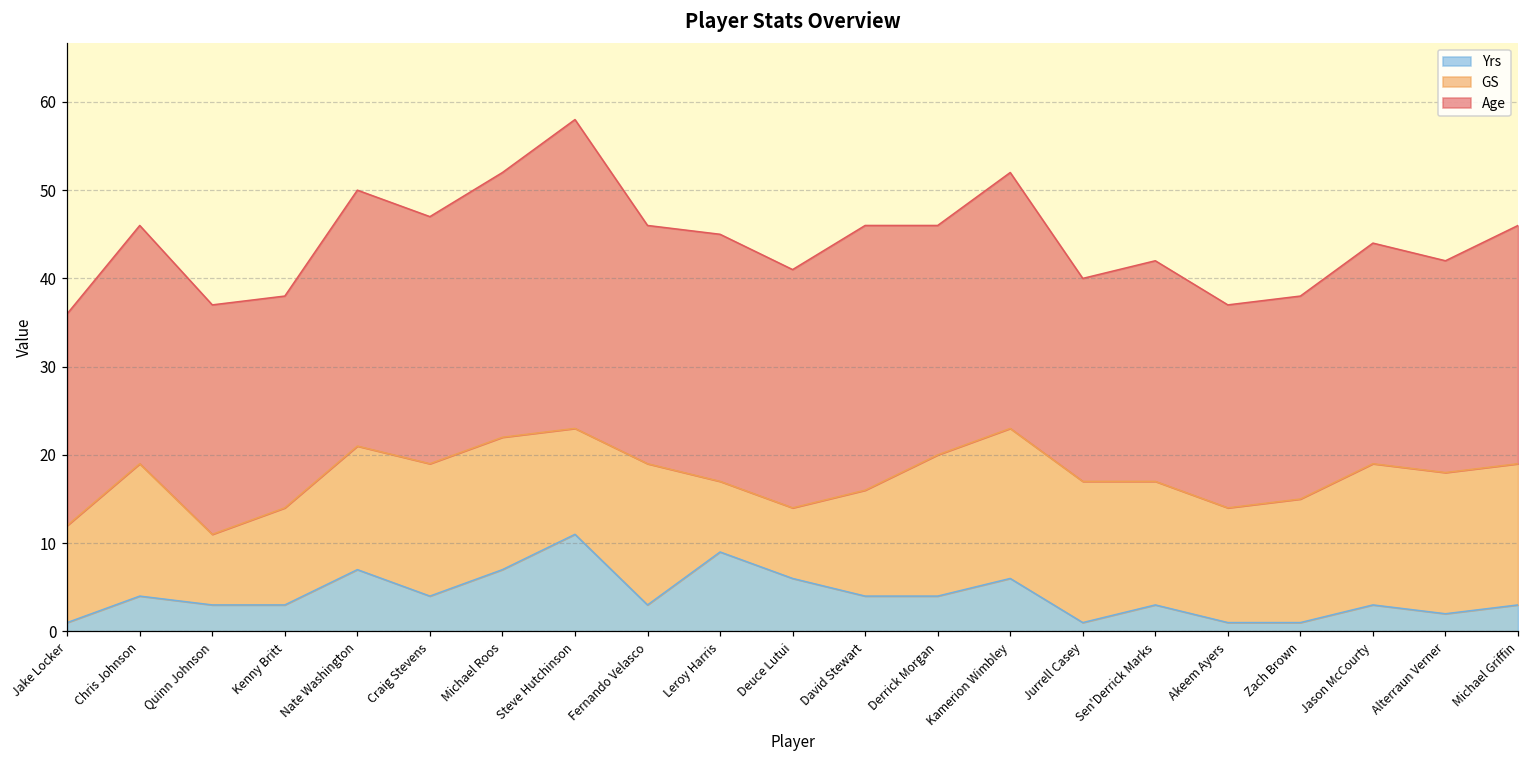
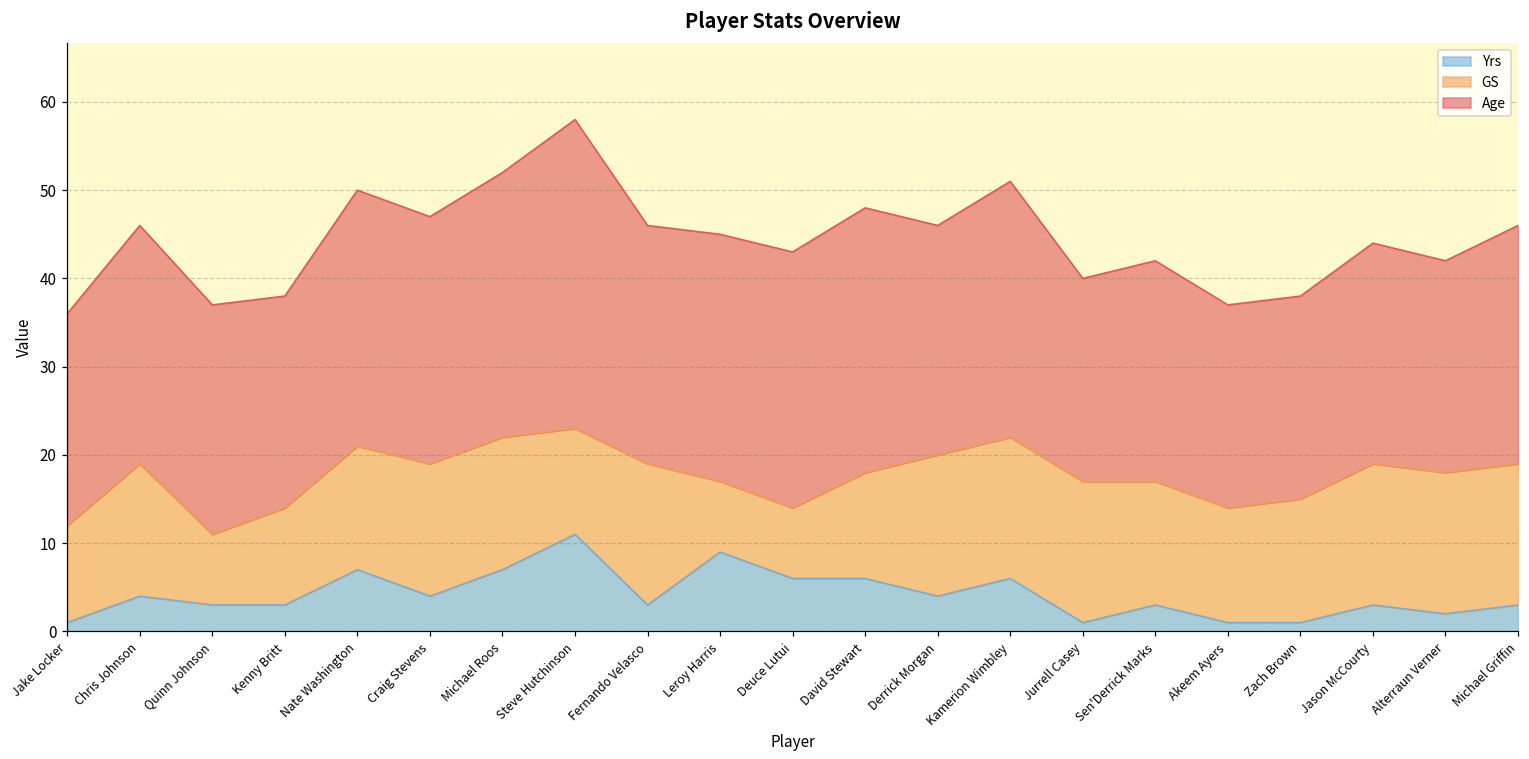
Age, Deuce Lutui: 27 -> 29
Yrs, David Stewart: 4 -> 6
GS, Kamerion Wimbley: 17 -> 16
